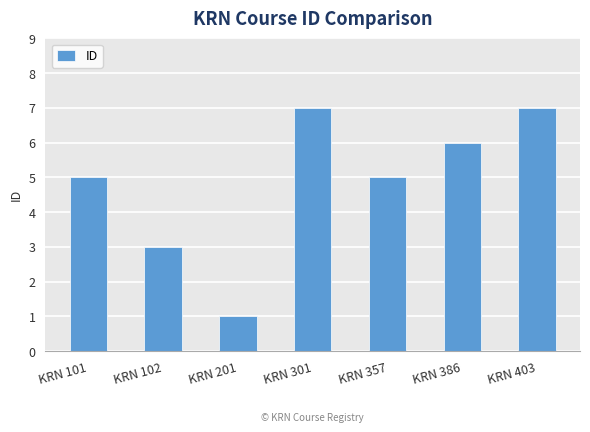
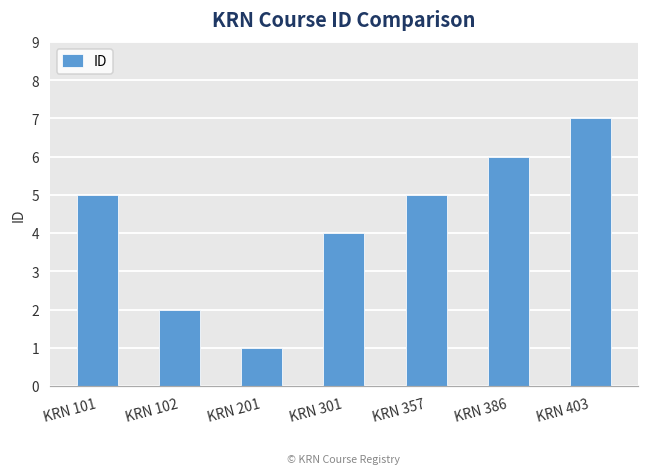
KRN 102: 3 -> 2
KRN 301: 7 -> 4
